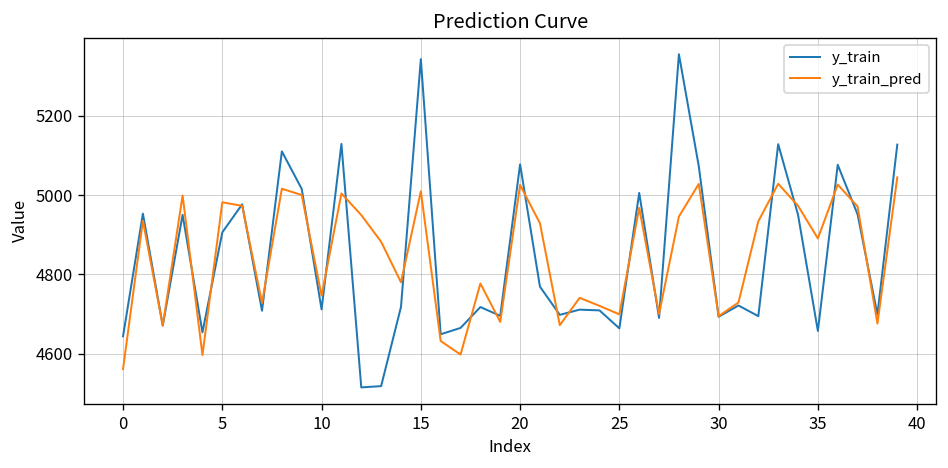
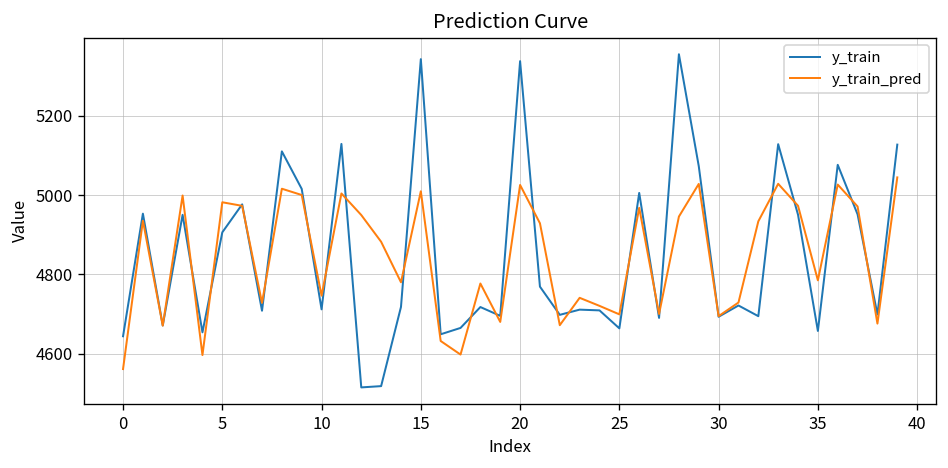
y_train, 20: 5080 -> 5340
y_train_pred, 35: 4890 -> 4790
